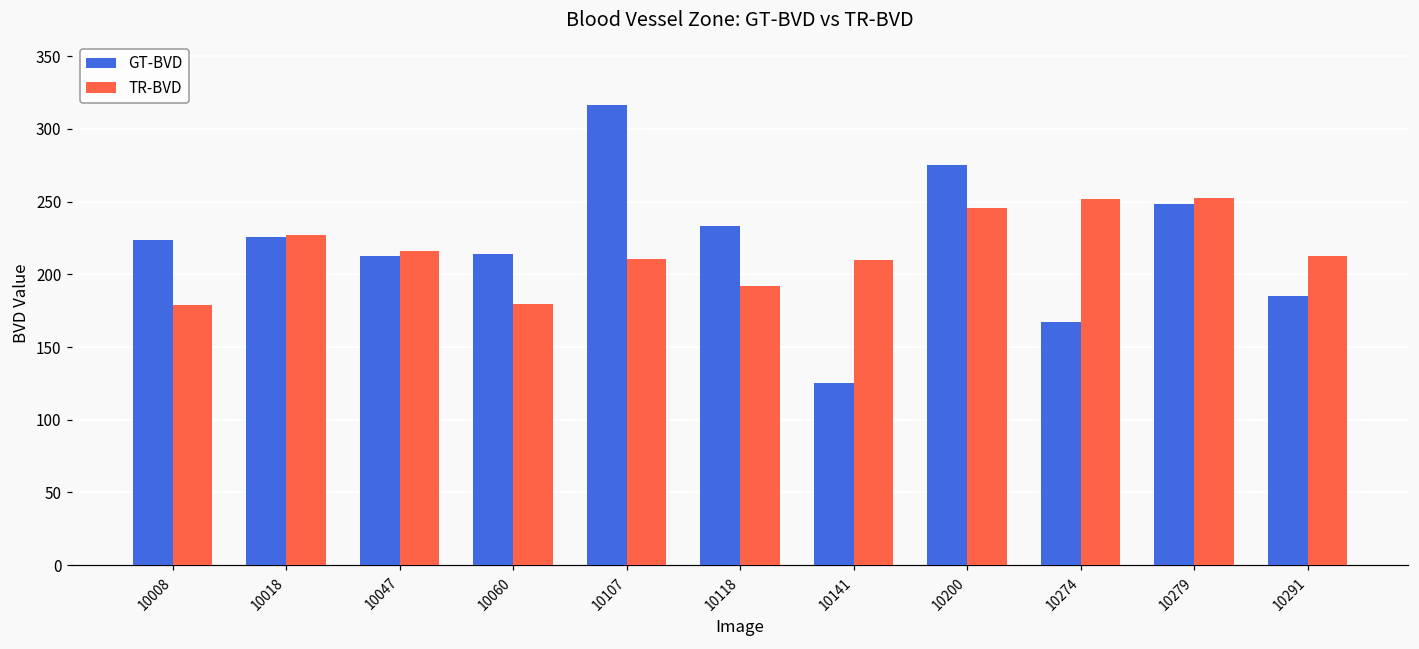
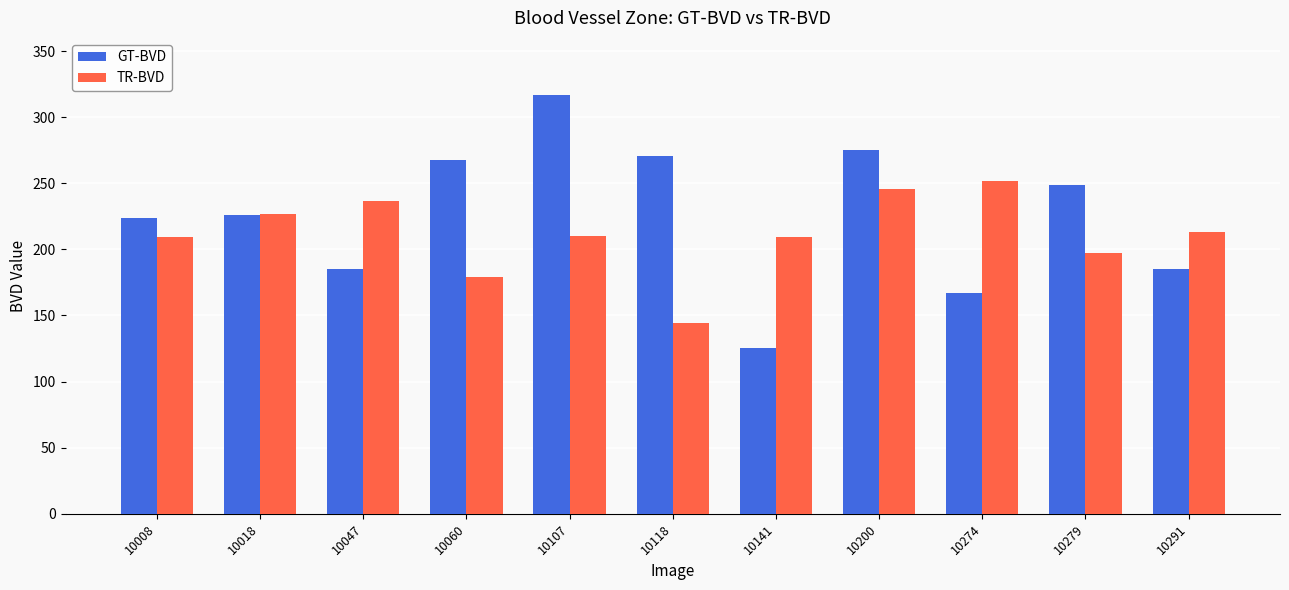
TR-BVD, 10008: 179 -> 209
GT-BVD, 10047: 213 -> 185
TR-BVD, 10047: 216 -> 237
GT-BVD, 10060: 214 -> 267
GT-BVD, 10118: 233 -> 271
TR-BVD, 10118: 192 -> 144
TR-BVD, 10279: 253 -> 197
